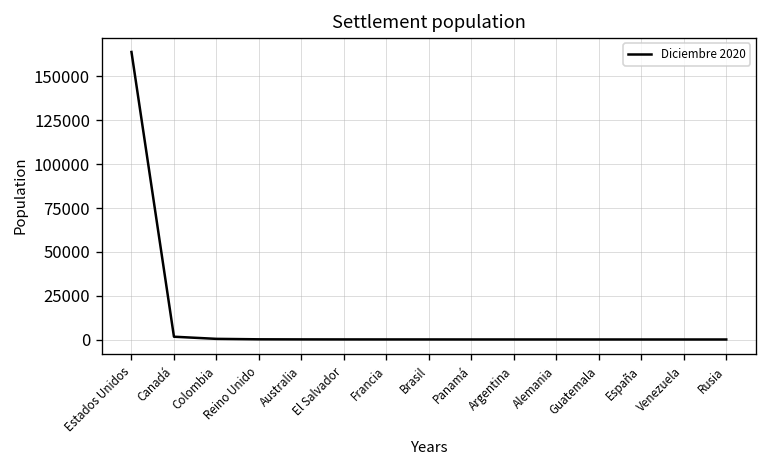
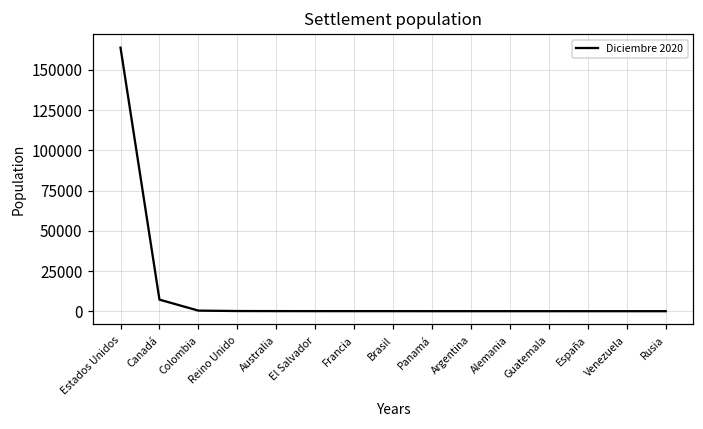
Canadá: 2000 -> 7000
